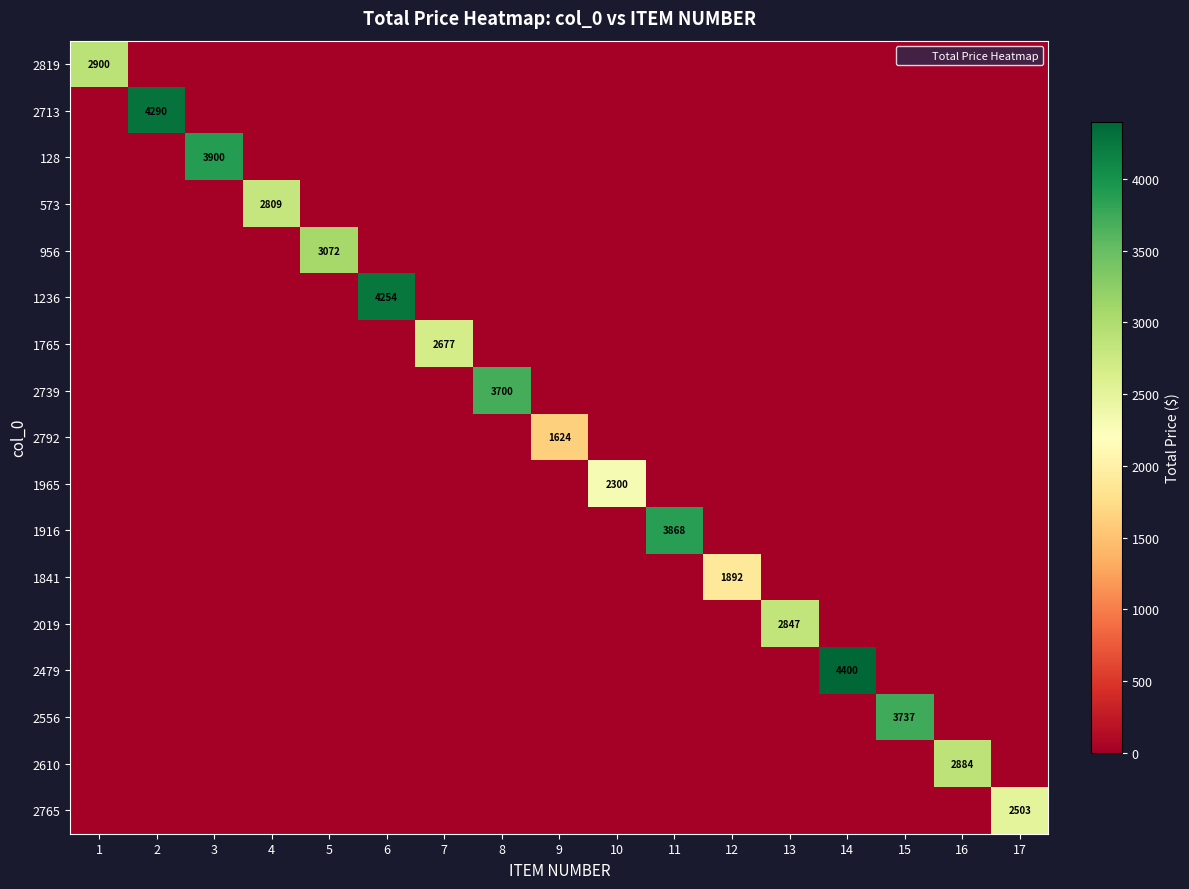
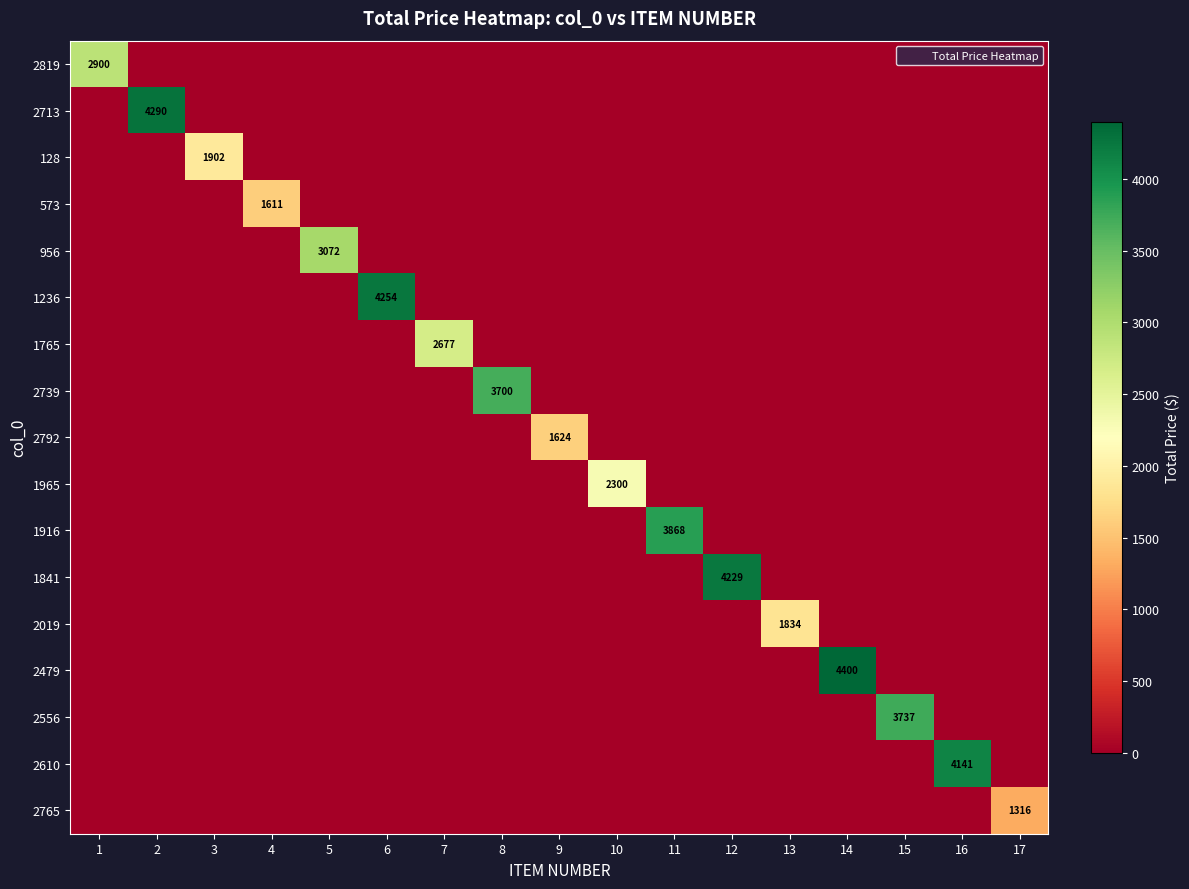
128, 3: 3900 -> 1902
573, 4: 2809 -> 1611
1841, 12: 1892 -> 4229
2019, 13: 2847 -> 1834
2610, 16: 2884 -> 4141
2765, 17: 2503 -> 1316
